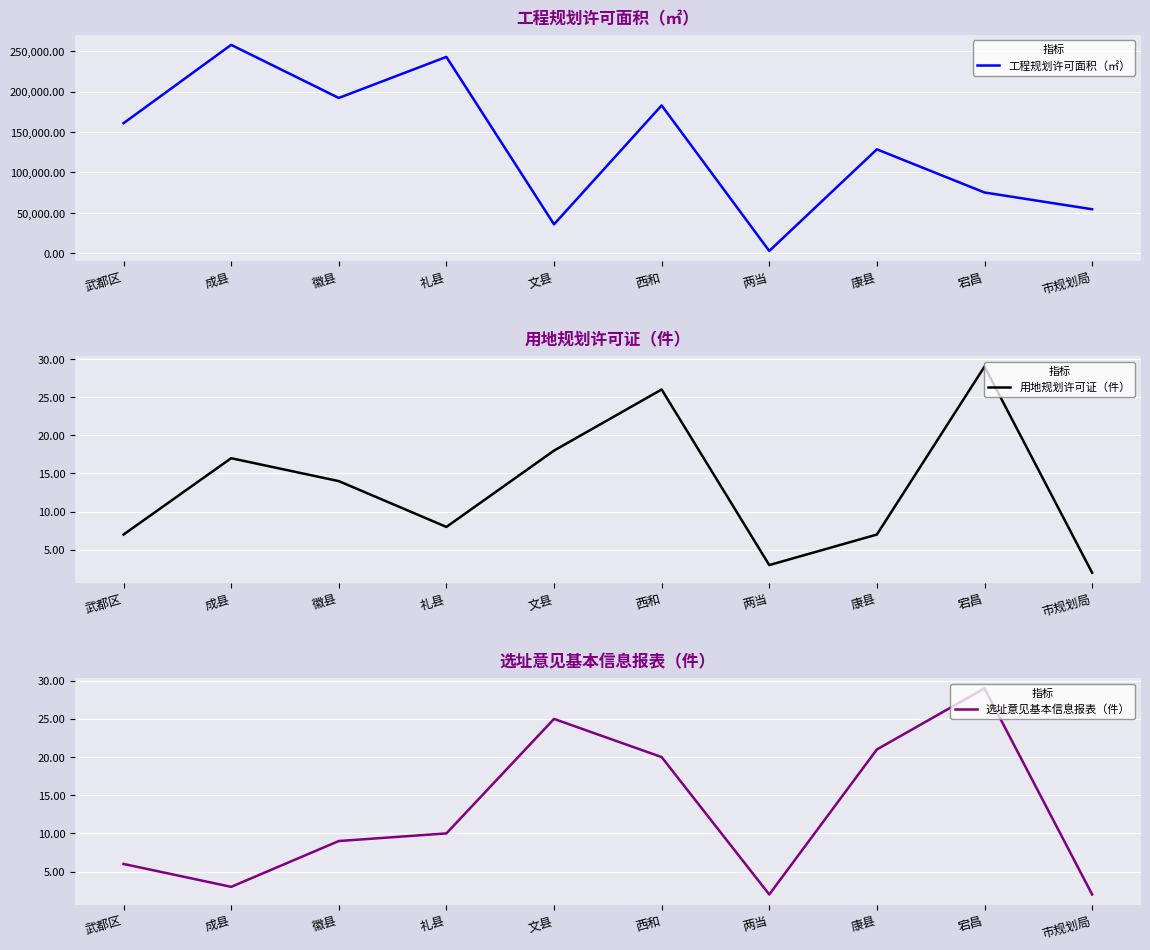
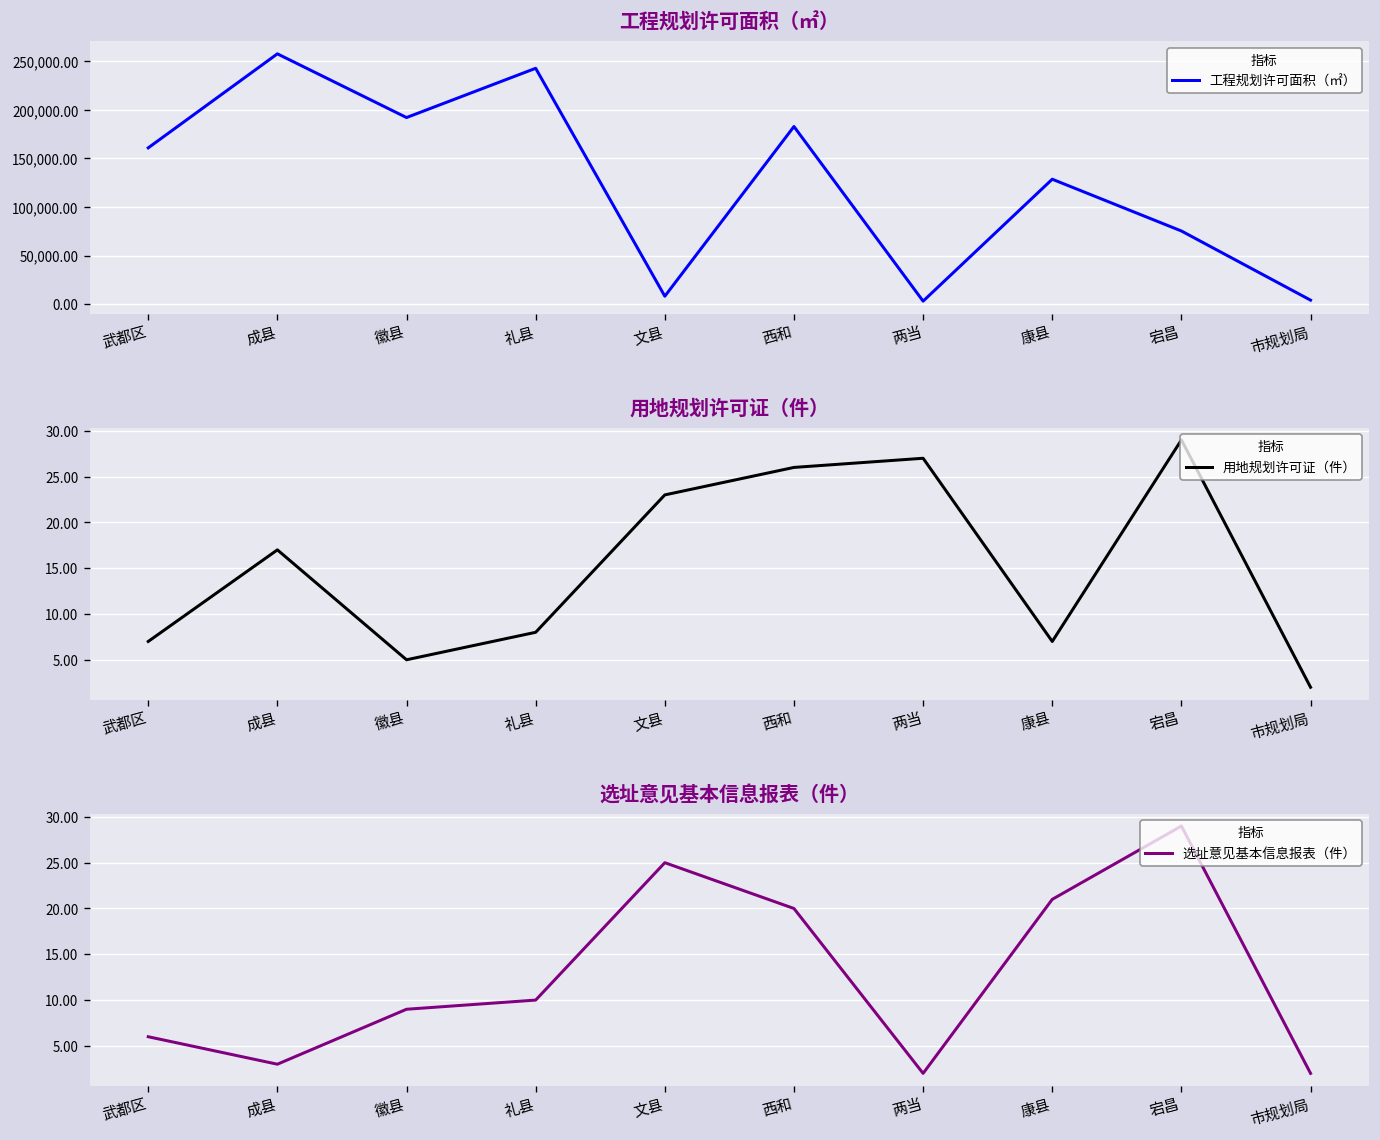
工程规划许可面积（㎡）, 文县: 40,000 -> 10,000
工程规划许可面积（㎡）, 市规划局: 50,000 -> 0
用地规划许可证（件）, 徽县: 14 -> 5
用地规划许可证（件）, 文县: 18 -> 23
用地规划许可证（件）, 两当: 3 -> 27
